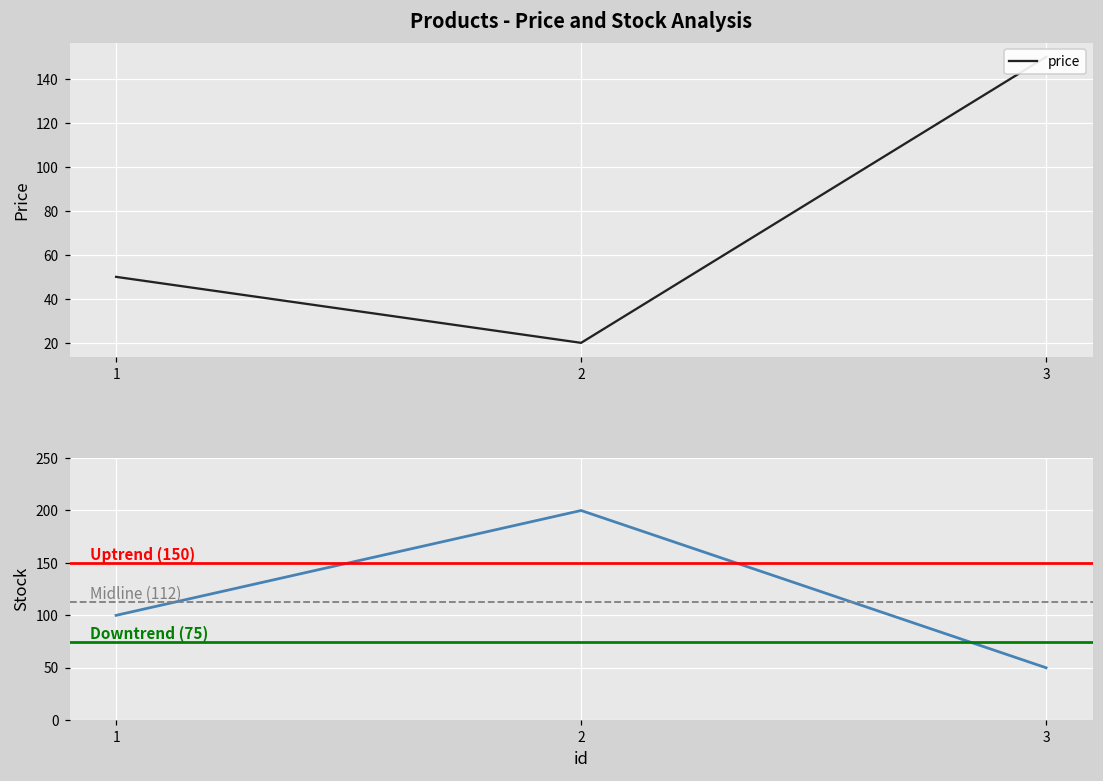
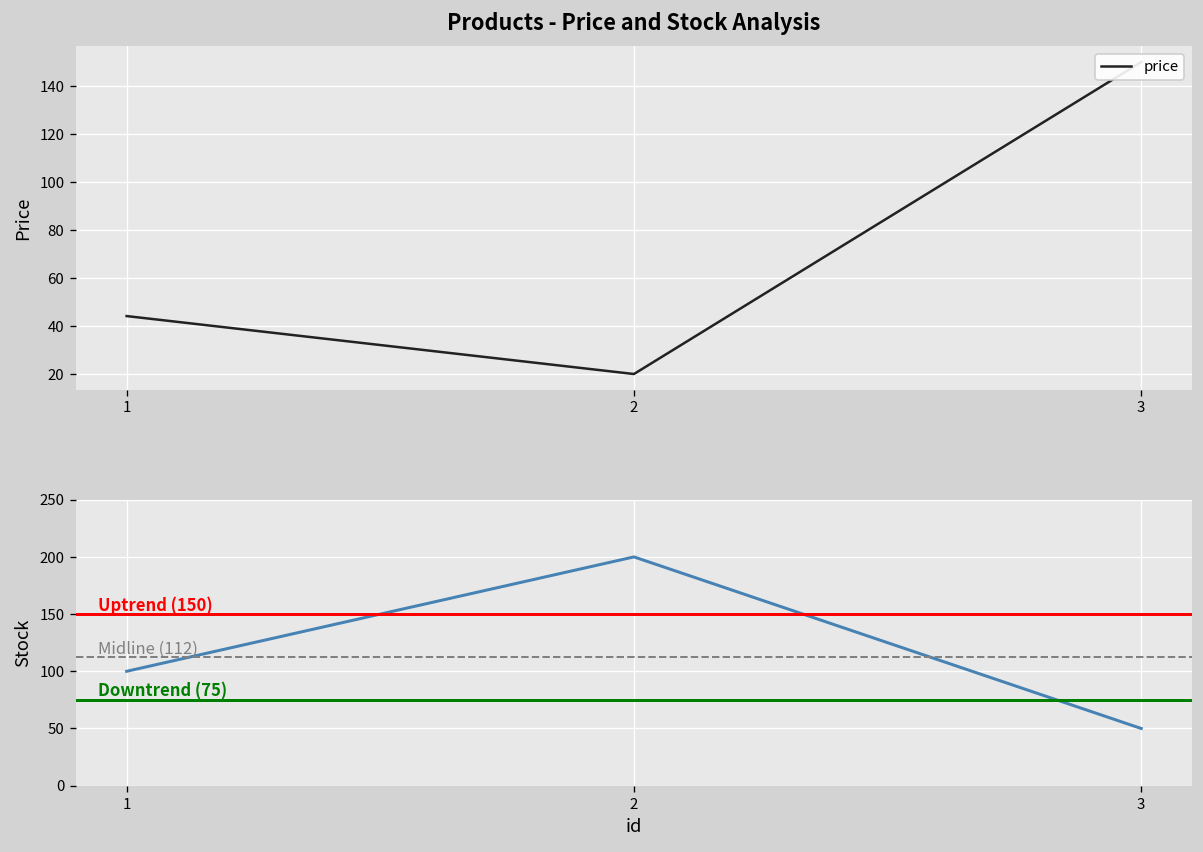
Products - Price and Stock Analysis, 1: 50 -> 44
